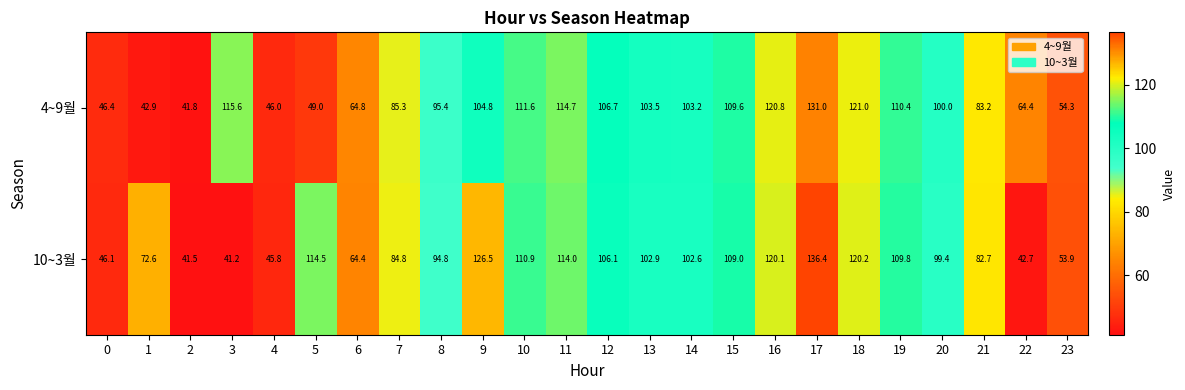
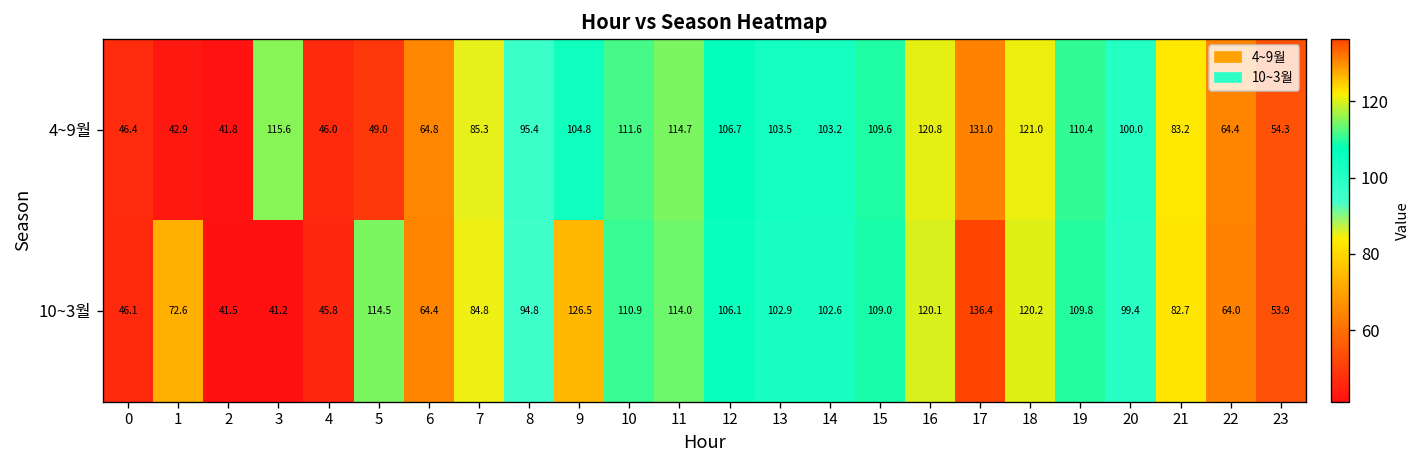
10~3월, 22: 42.7 -> 64.0
